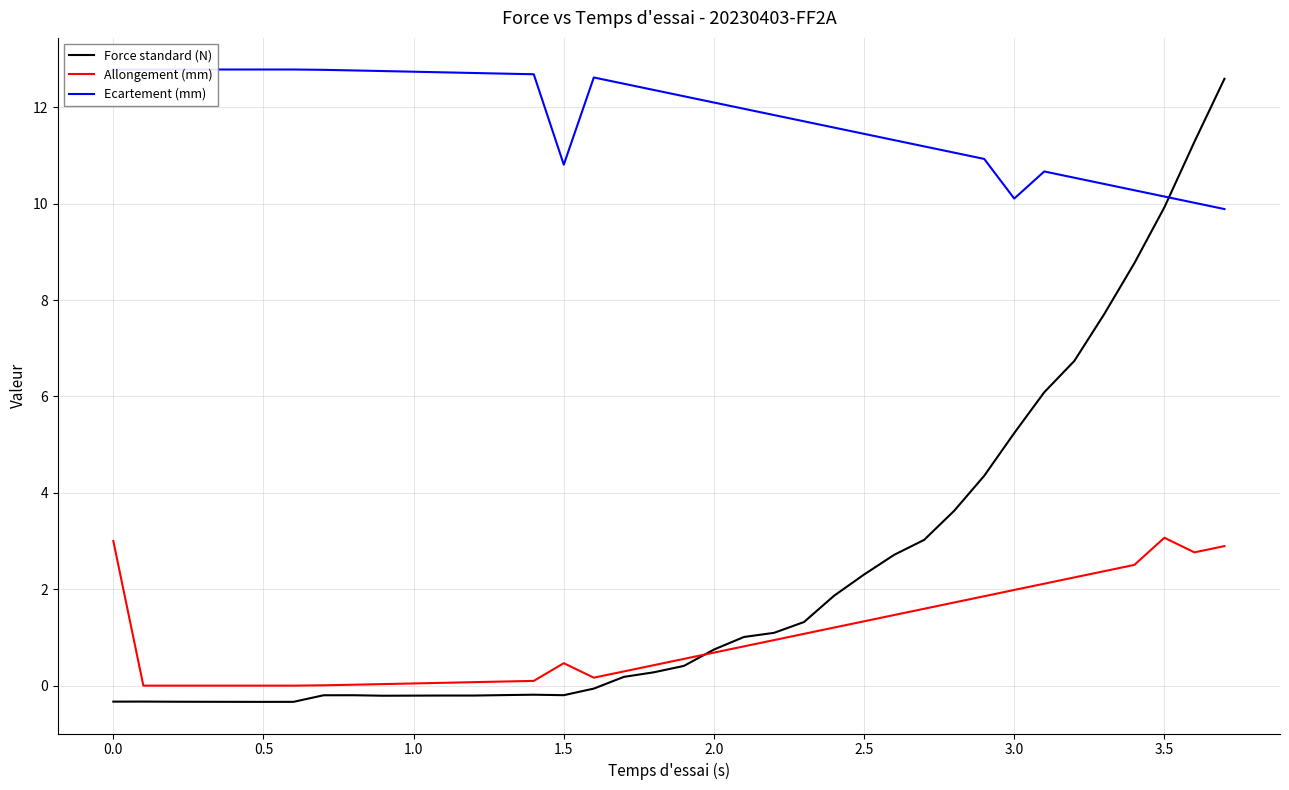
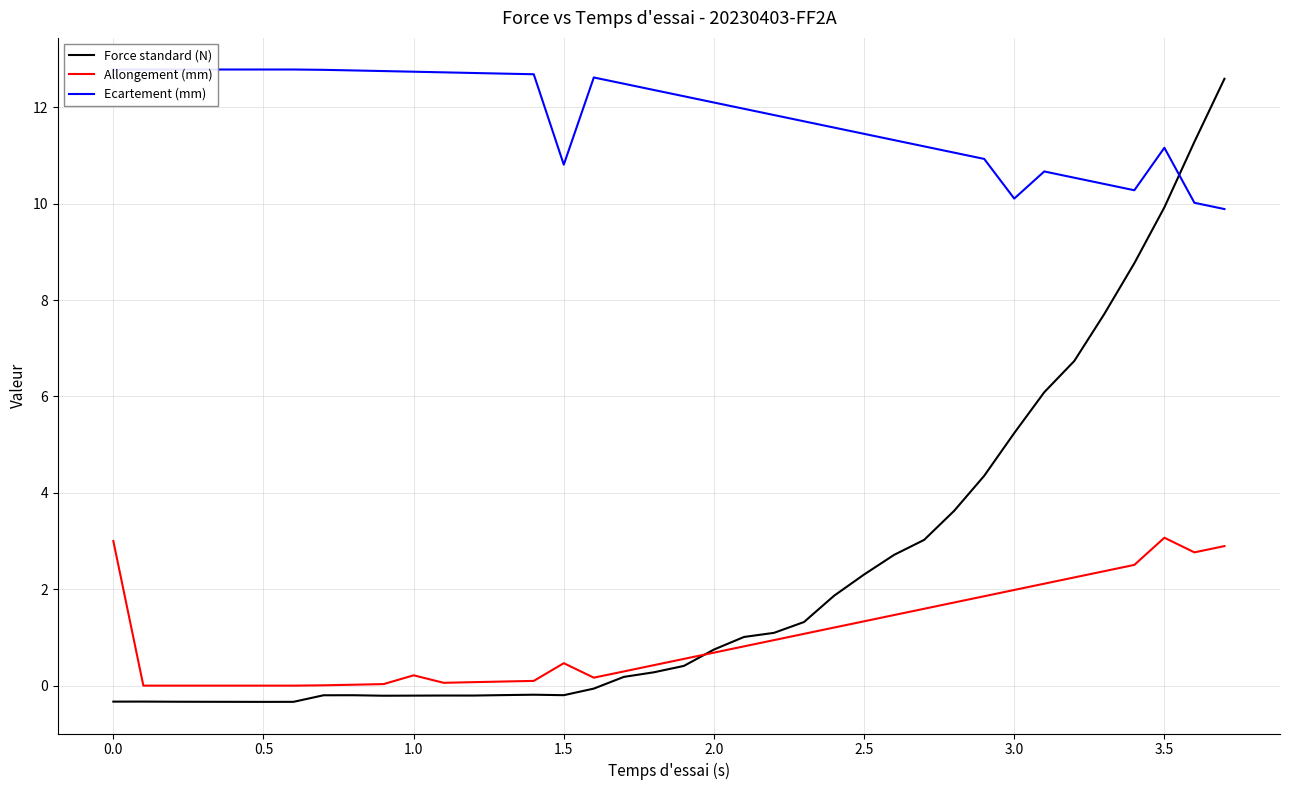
Allongement (mm), 1.0: 0.0 -> 0.2
Ecartement (mm), 3.5: 10.1 -> 11.2
